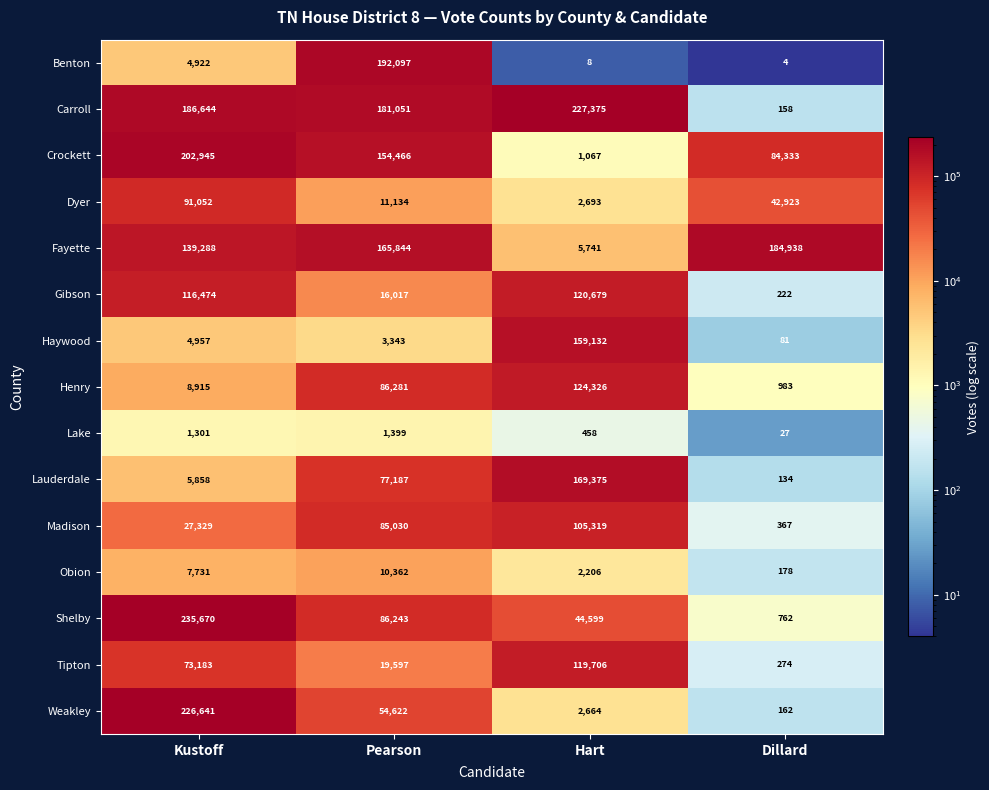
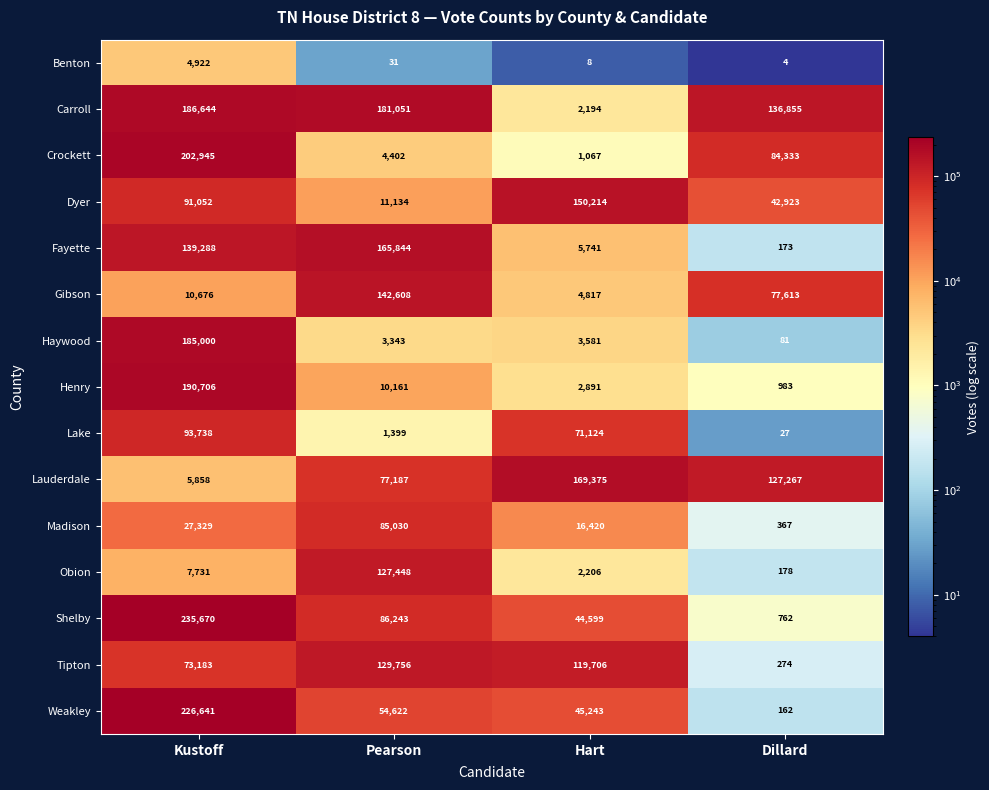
Benton, Pearson: 192,097 -> 31
Carroll, Hart: 227,375 -> 2,194
Carroll, Dillard: 158 -> 136,855
Crockett, Pearson: 154,466 -> 4,402
Dyer, Hart: 2,693 -> 150,214
Fayette, Dillard: 184,938 -> 173
Gibson, Kustoff: 116,474 -> 10,676
Gibson, Pearson: 16,017 -> 142,608
Gibson, Hart: 120,679 -> 4,817
Gibson, Dillard: 222 -> 77,613
Haywood, Kustoff: 4,957 -> 185,000
Haywood, Hart: 159,132 -> 3,581
Henry, Kustoff: 8,915 -> 190,706
Henry, Pearson: 86,281 -> 10,161
Henry, Hart: 124,326 -> 2,891
Lake, Kustoff: 1,301 -> 93,738
Lake, Hart: 458 -> 71,124
Lauderdale, Dillard: 134 -> 127,267
Madison, Hart: 105,319 -> 16,420
Obion, Pearson: 10,362 -> 127,448
Tipton, Pearson: 19,597 -> 129,756
Weakley, Hart: 2,664 -> 45,243
